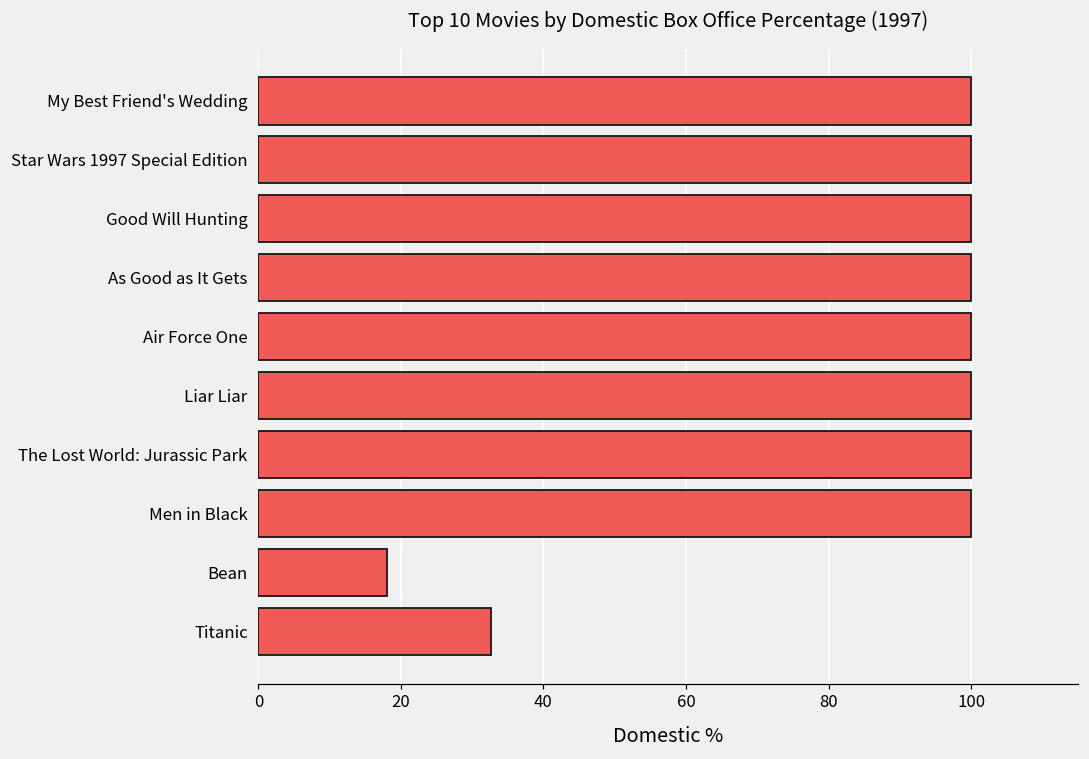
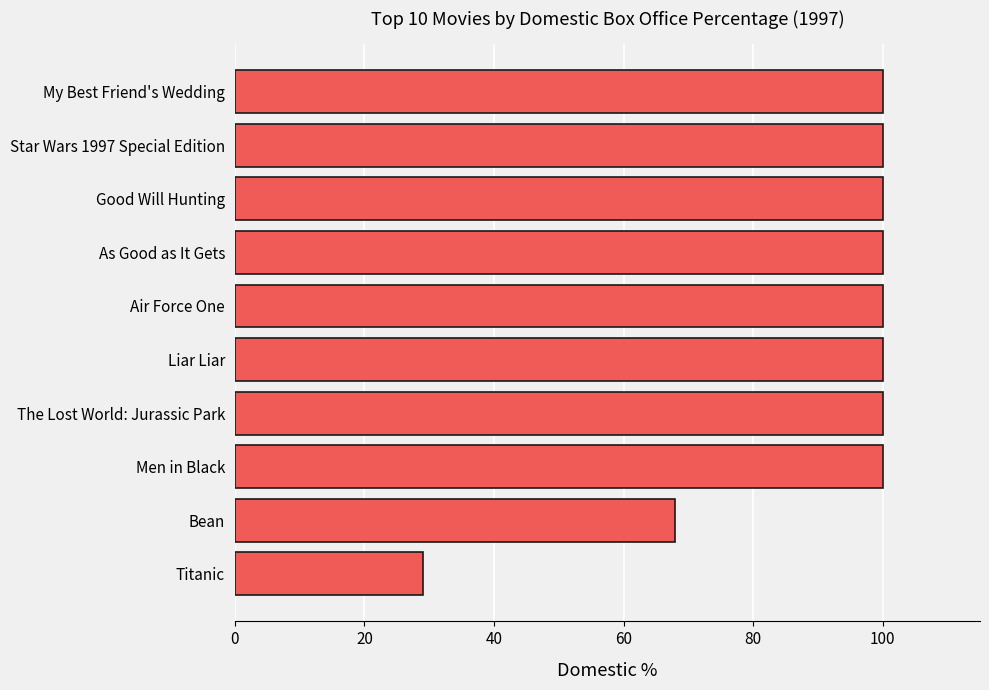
Bean: 18 -> 68
Titanic: 33 -> 29
